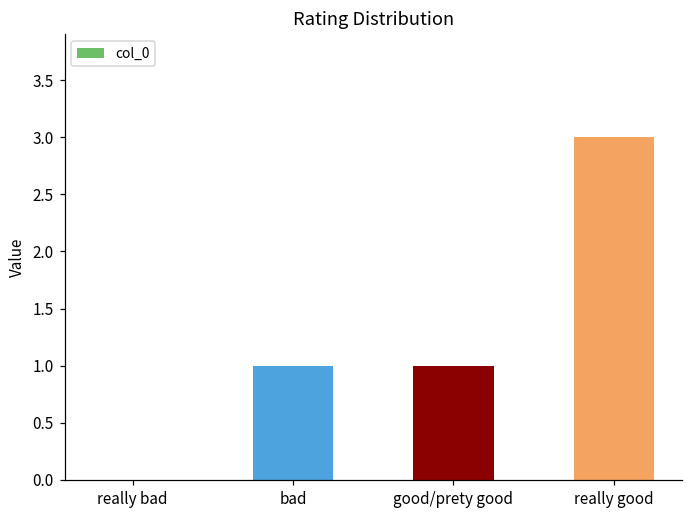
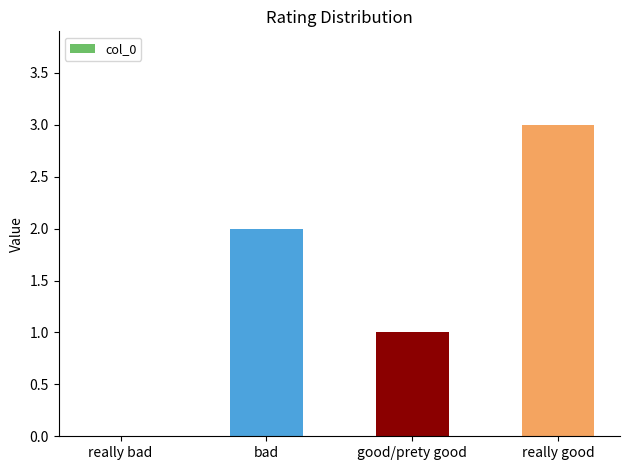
bad: 1 -> 2
